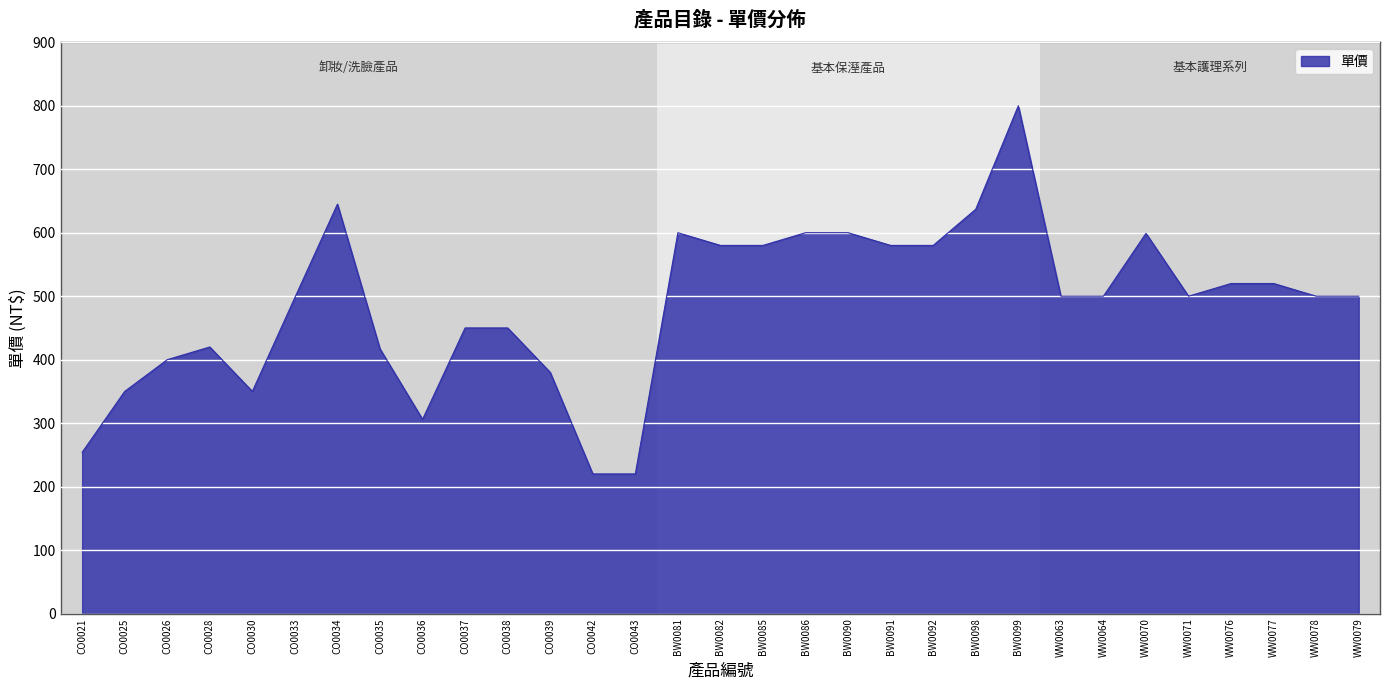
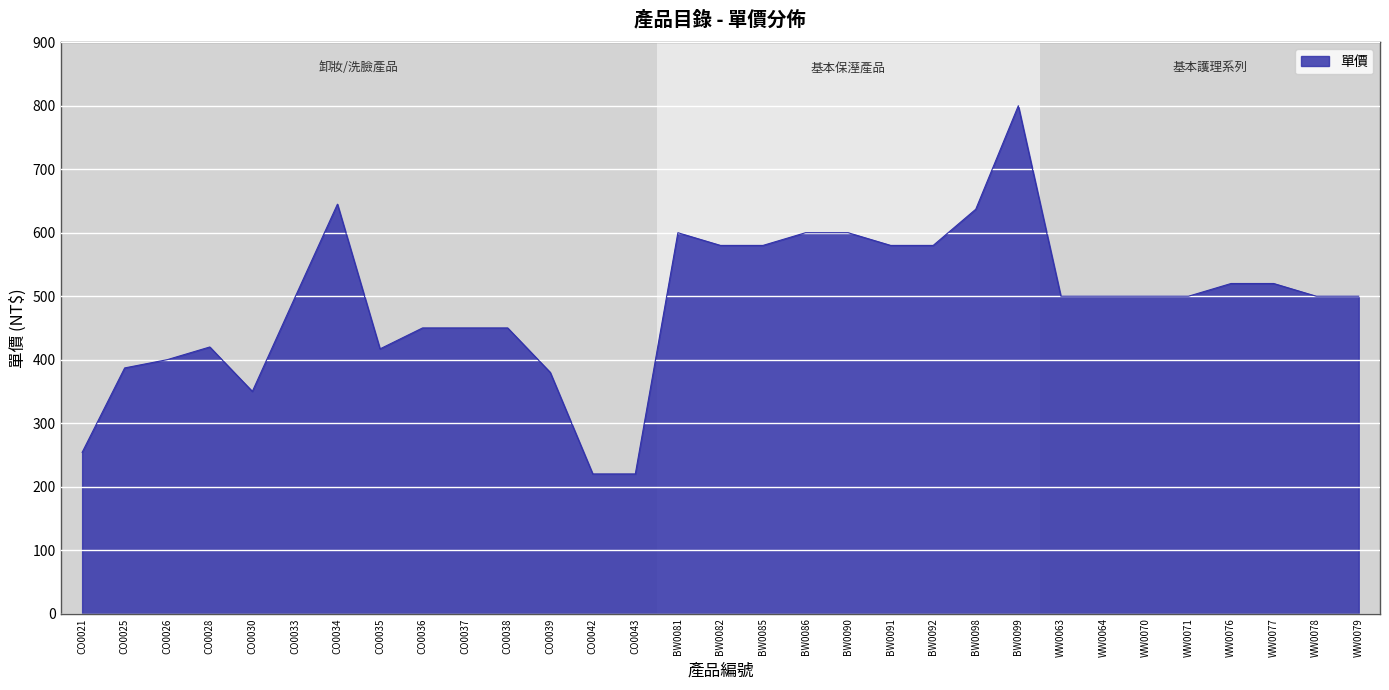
CO0025: 350 -> 390
CO0036: 310 -> 450
WW0070: 600 -> 500
